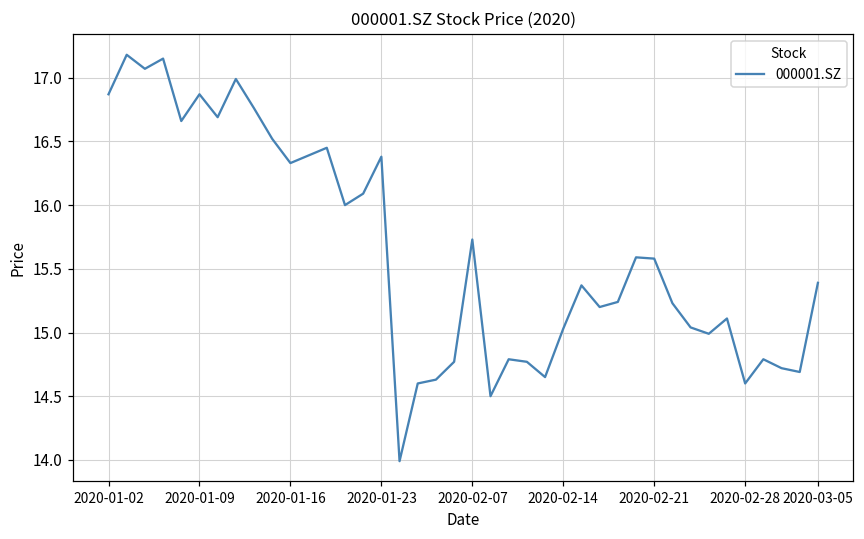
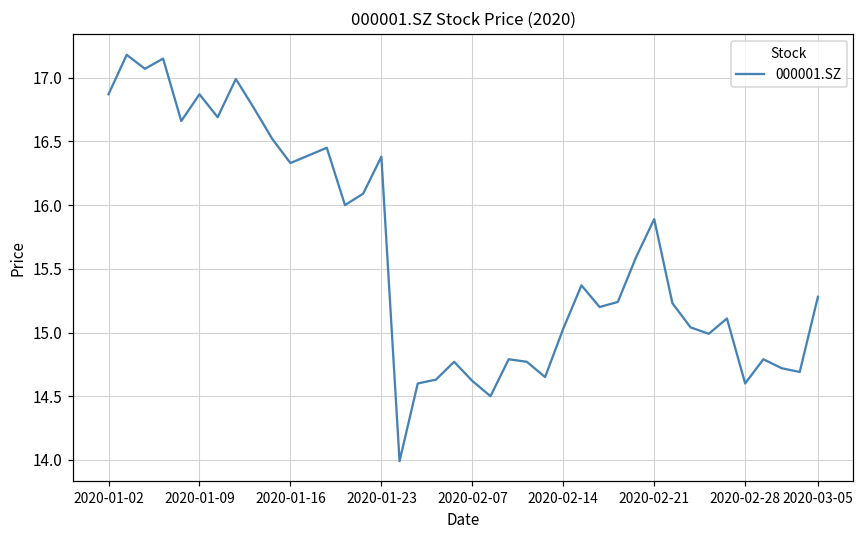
2020-02-07: 15.73 -> 14.62
2020-02-21: 15.58 -> 15.89
2020-03-05: 15.39 -> 15.28
